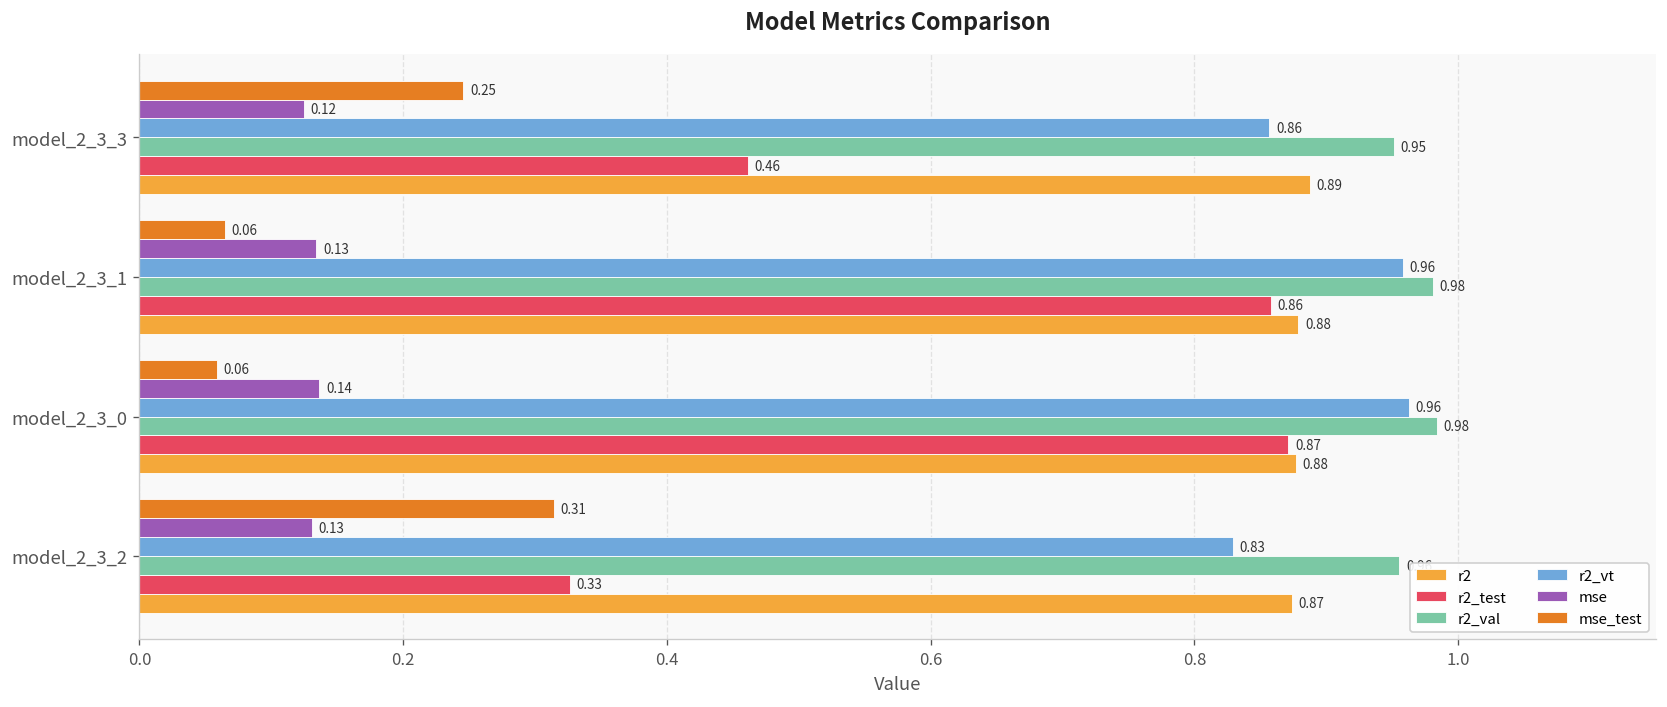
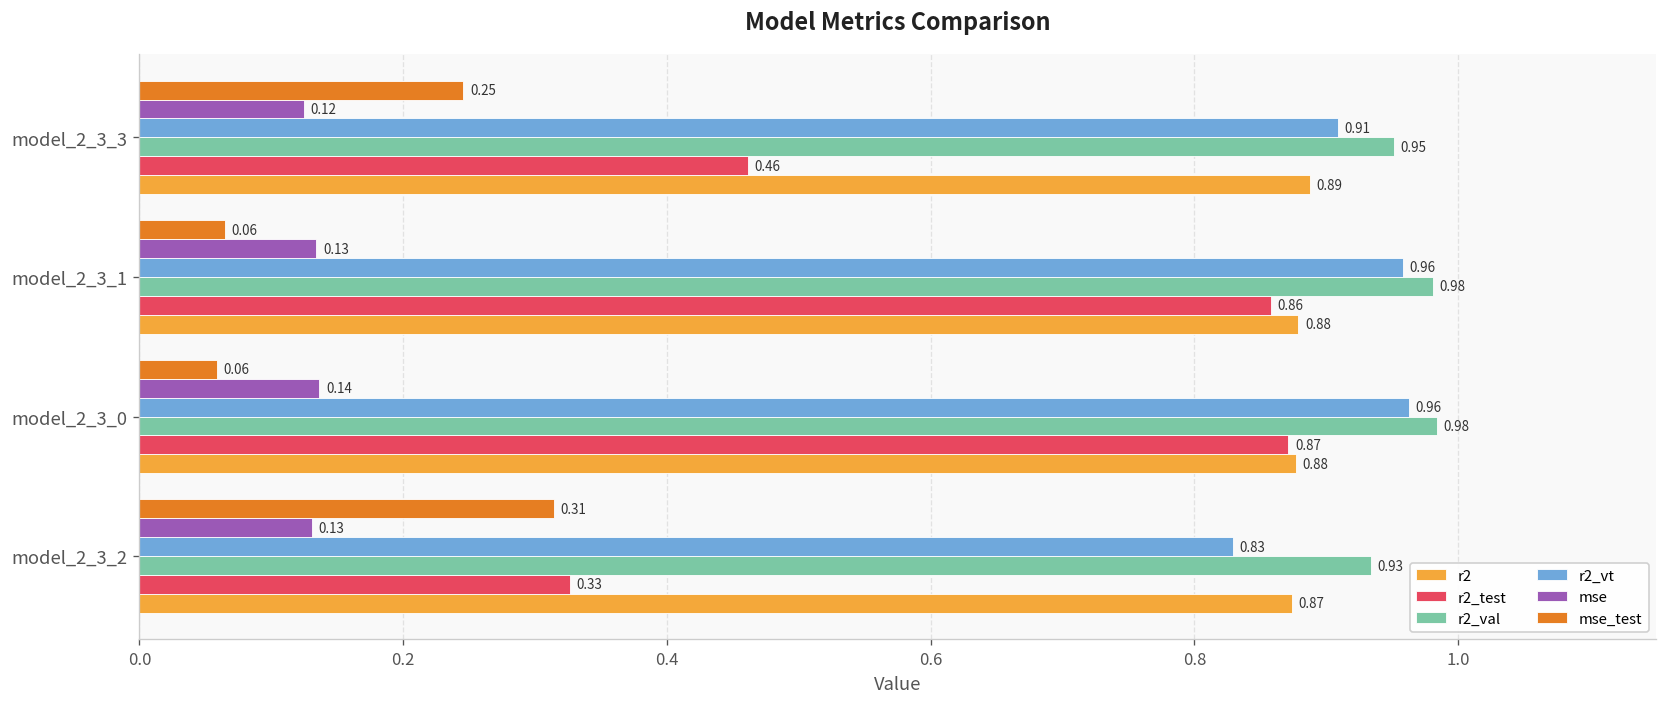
r2_vt, model_2_3_3: 0.86 -> 0.91
r2_val, model_2_3_2: 0.955 -> 0.934
